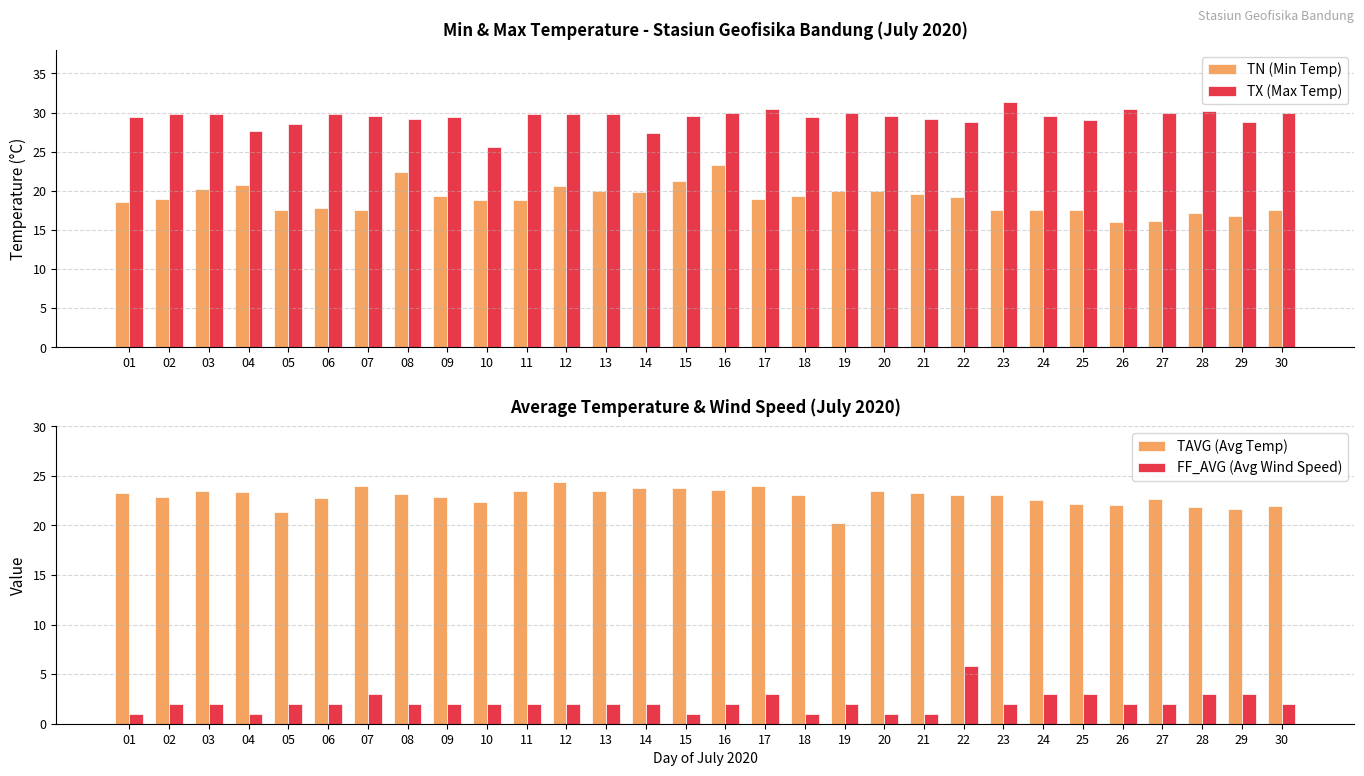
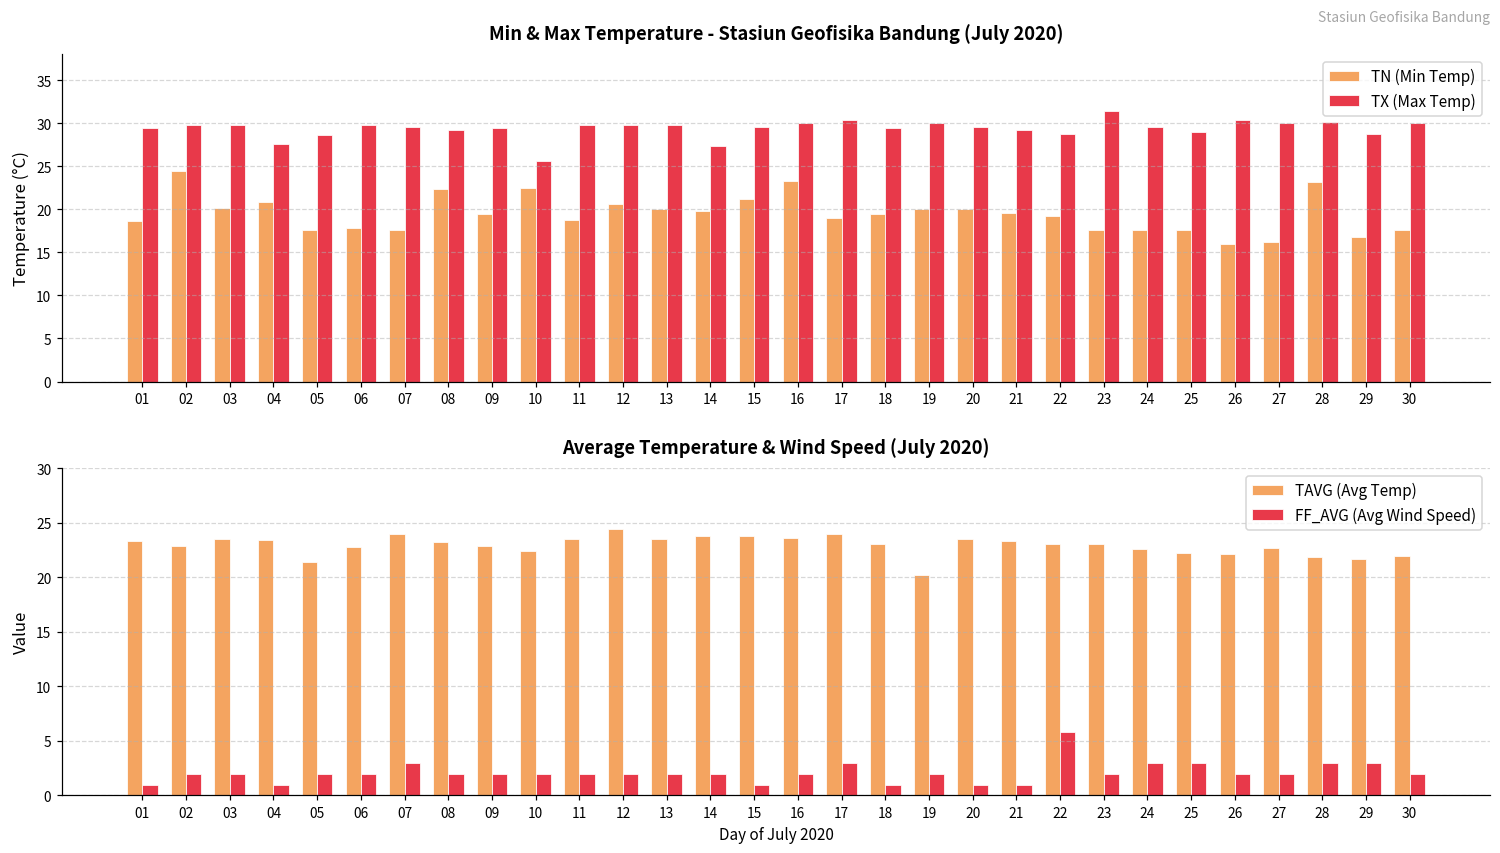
Min & Max Temperature - Stasiun Geofisika Bandung (July 2020), TN (Min Temp), 02: 19 -> 25
Min & Max Temperature - Stasiun Geofisika Bandung (July 2020), TN (Min Temp), 10: 19 -> 23
Min & Max Temperature - Stasiun Geofisika Bandung (July 2020), TN (Min Temp), 28: 17 -> 23
